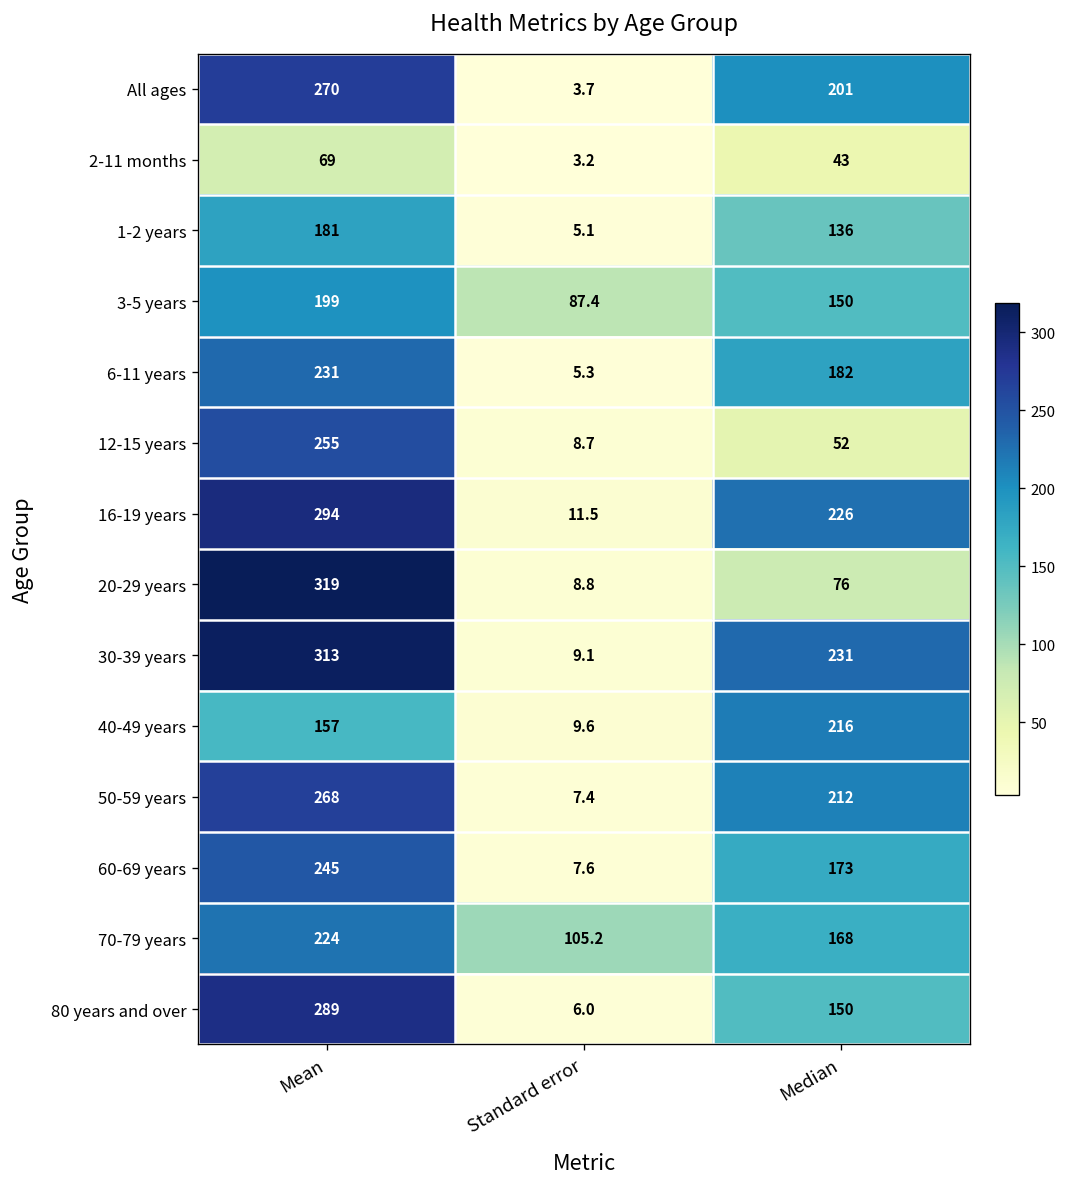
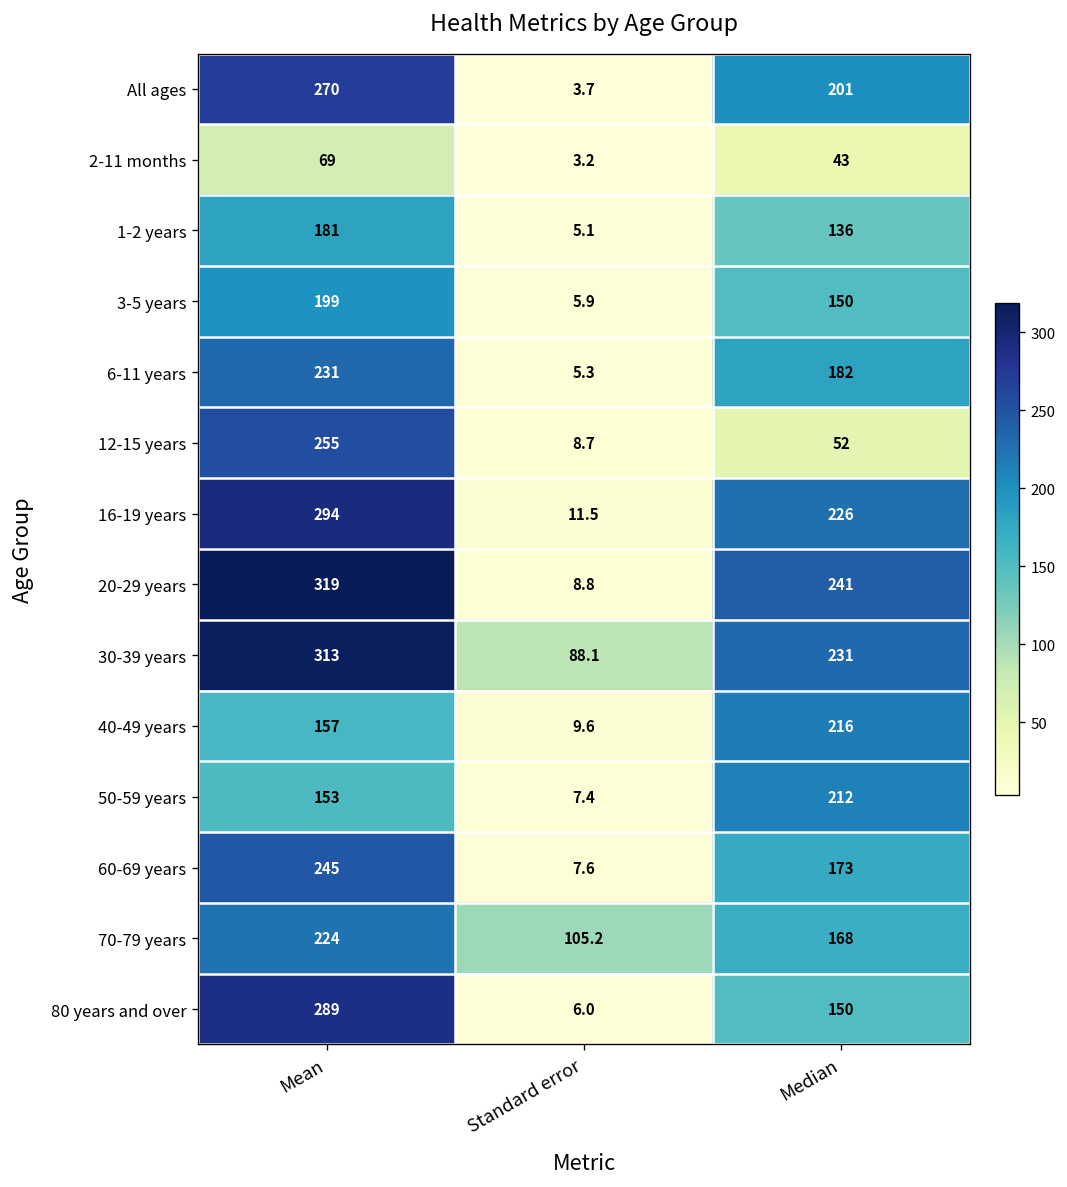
3-5 years, Standard error: 87.4 -> 5.9
20-29 years, Median: 76 -> 241
30-39 years, Standard error: 9.1 -> 88.1
50-59 years, Mean: 268 -> 153
